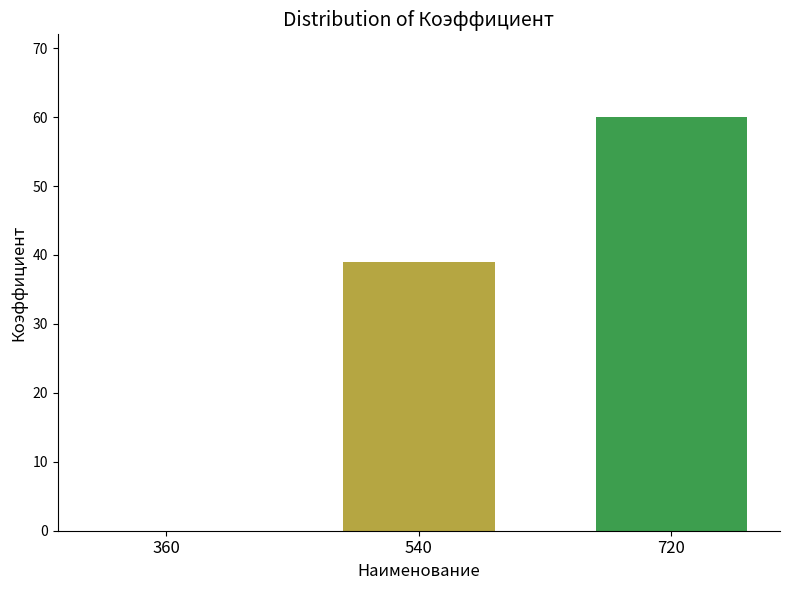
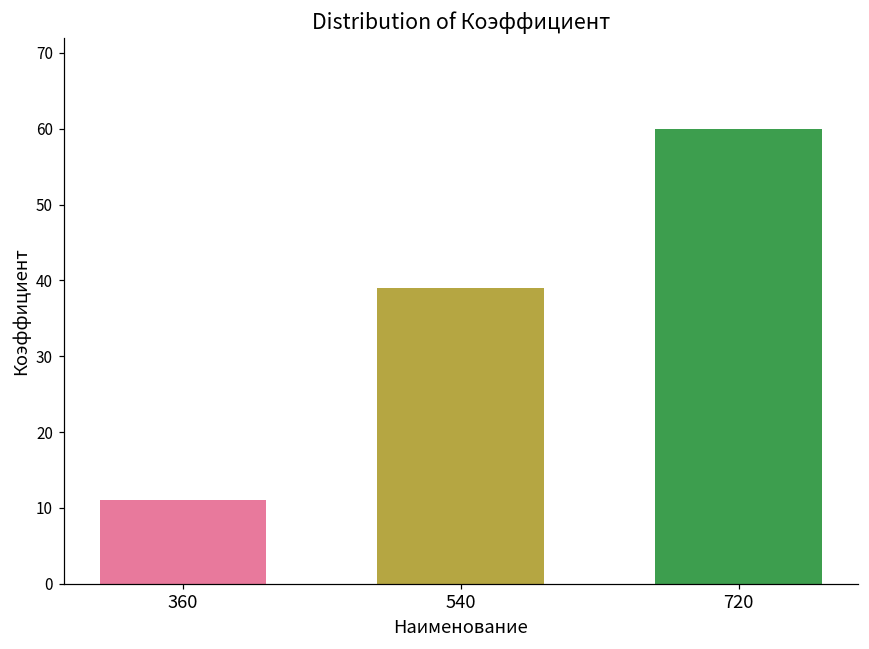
360: 0 -> 11
